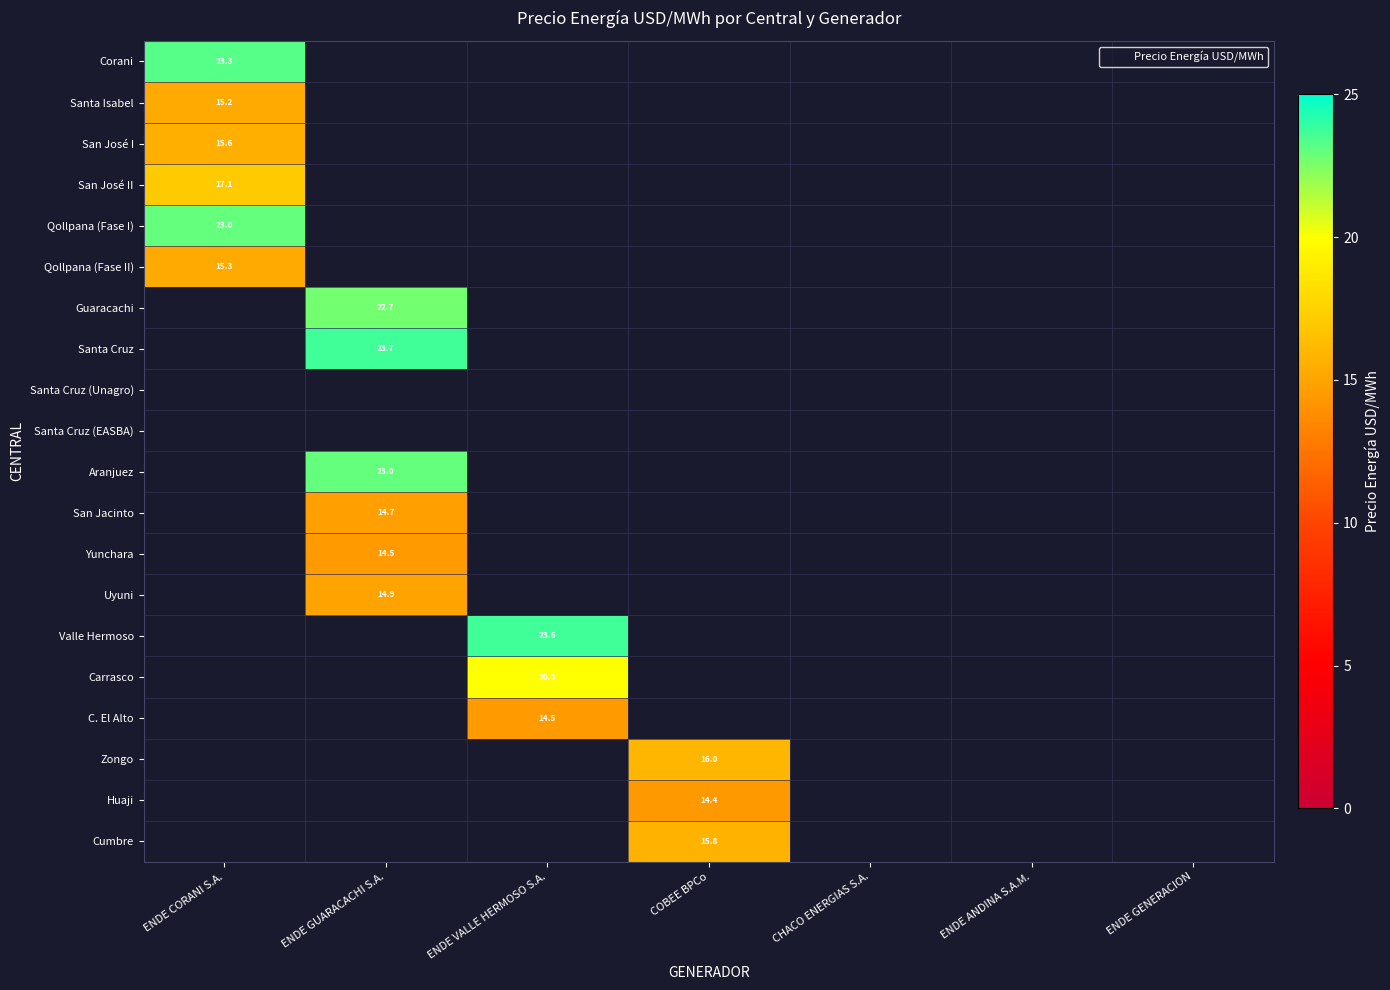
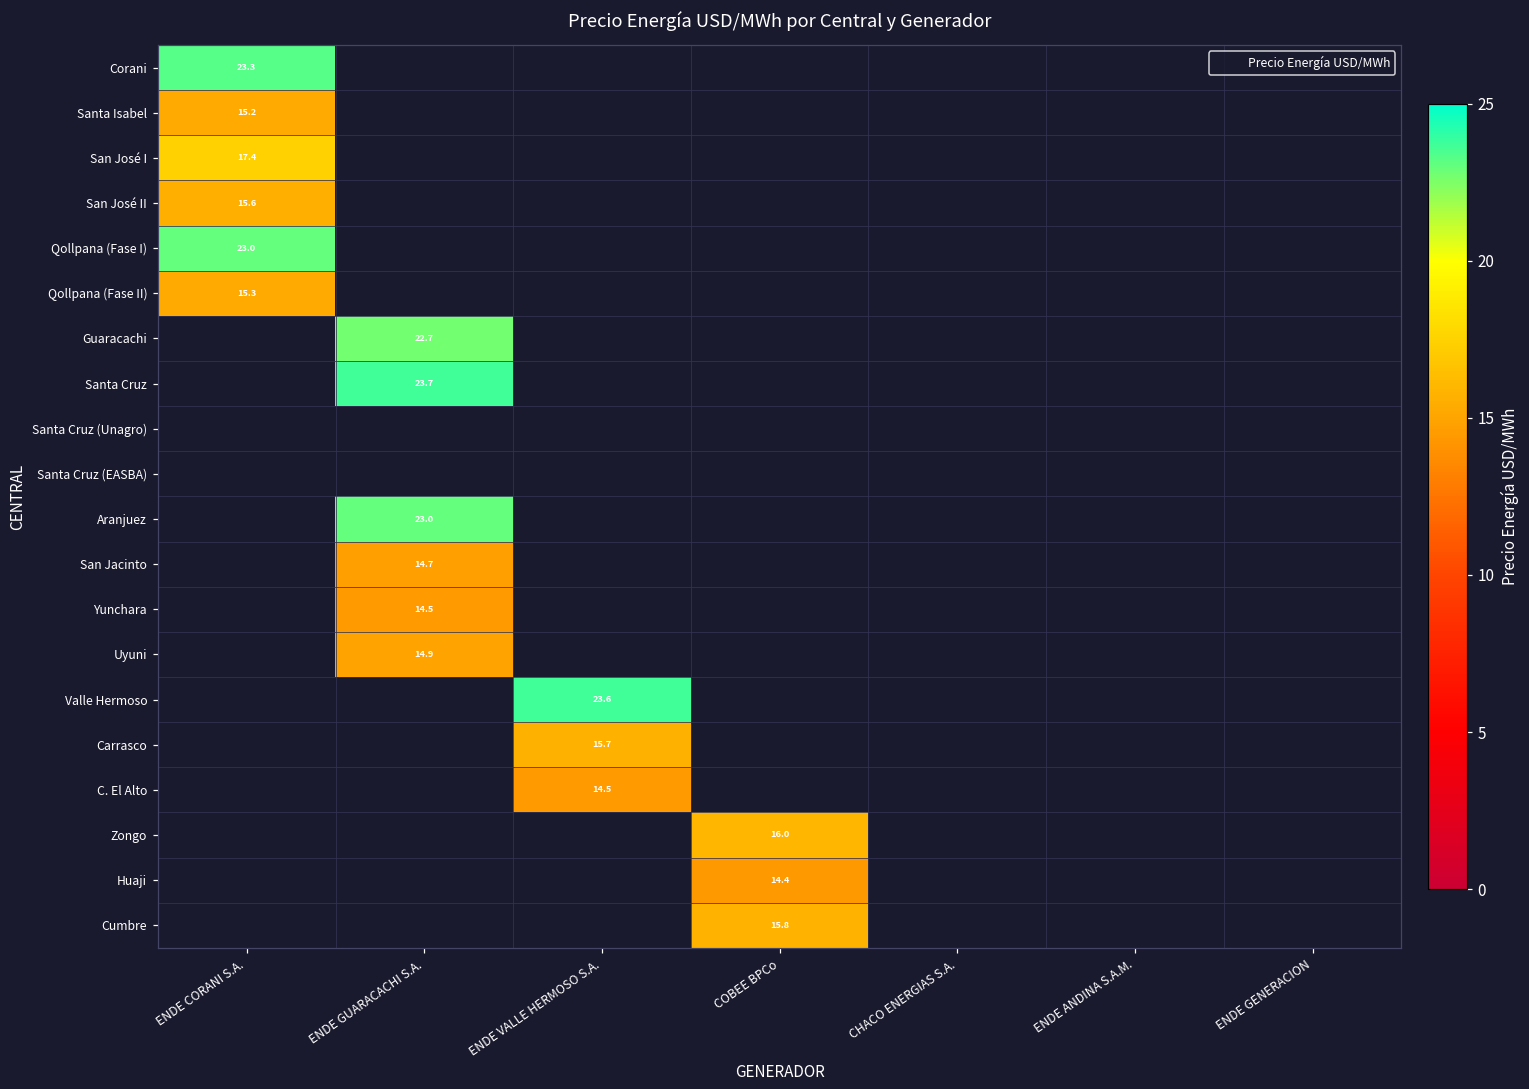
San José I, ENDE CORANI S.A.: 15.6 -> 17.4
San José II, ENDE CORANI S.A.: 17.1 -> 15.6
Carrasco, ENDE VALLE HERMOSO S.A.: 20.0 -> 15.7
